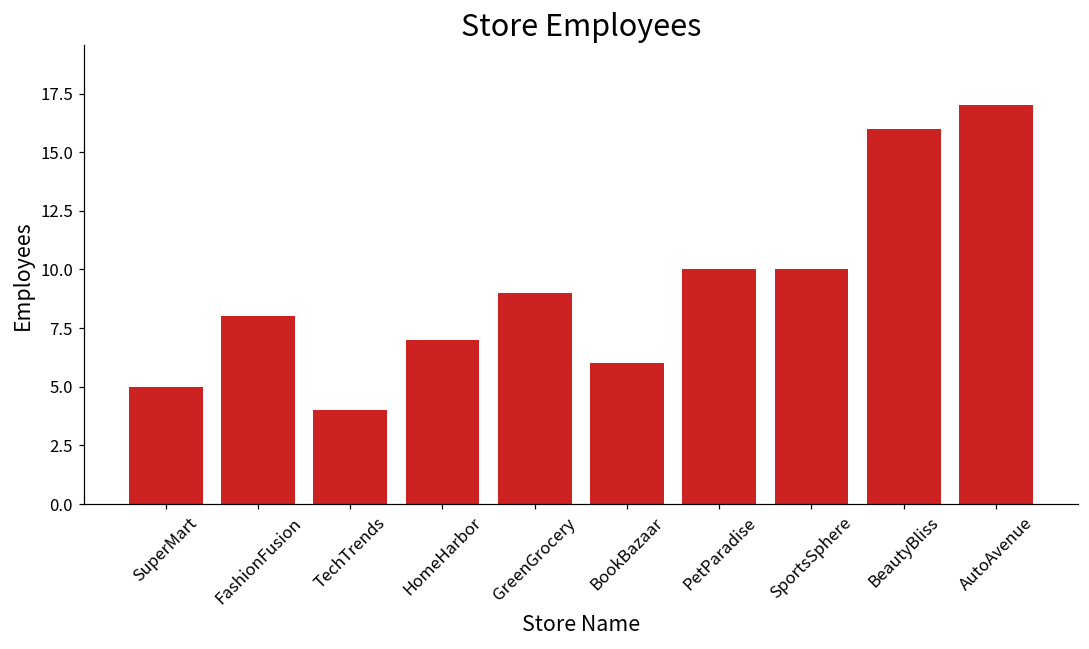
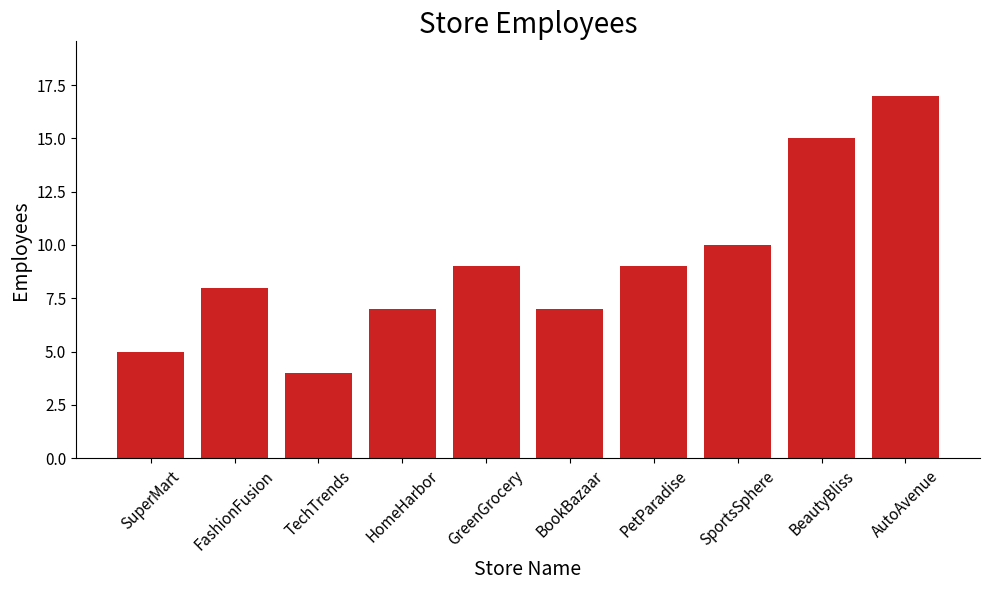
BookBazaar: 6 -> 7
PetParadise: 10 -> 9
BeautyBliss: 16 -> 15
